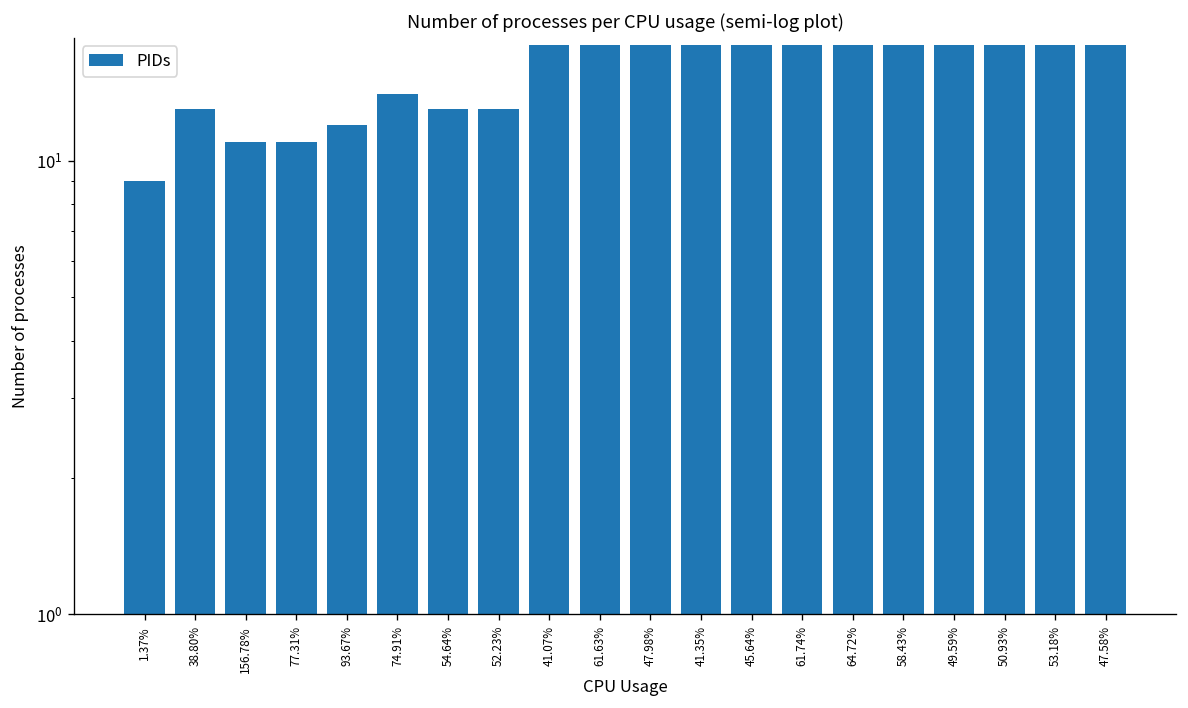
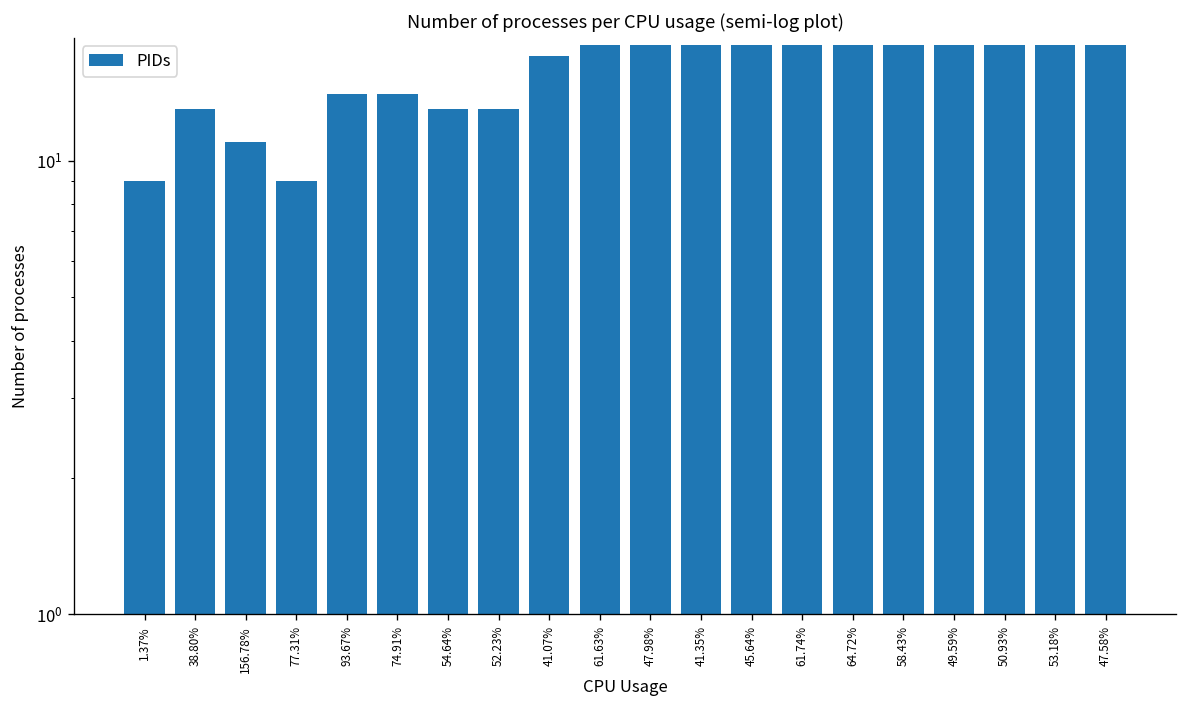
77.31%: 11 -> 9
93.67%: 12 -> 14
41.07%: 18 -> 17
